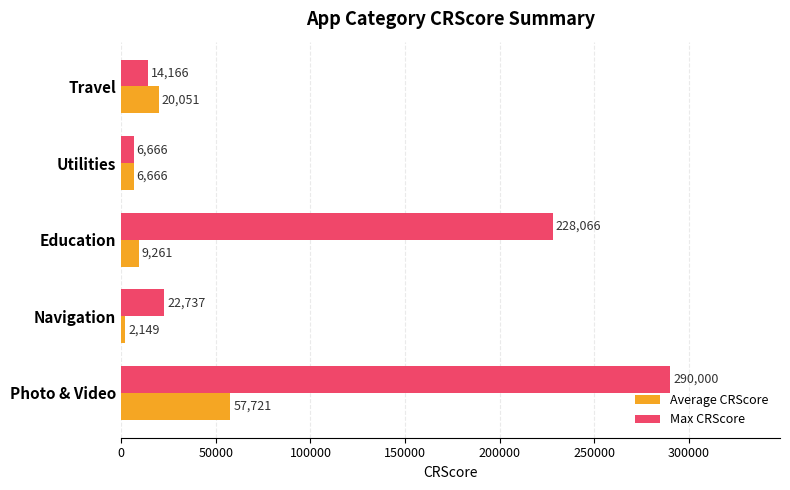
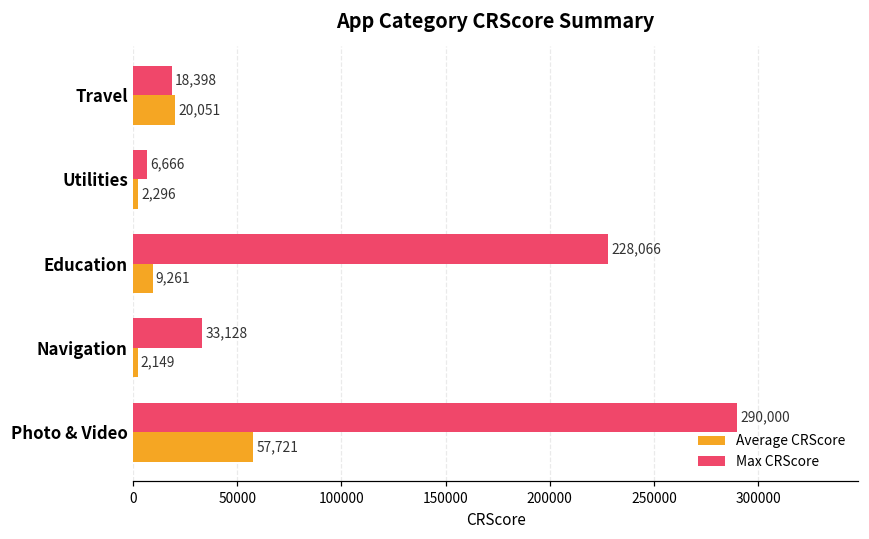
Max CRScore, Travel: 14,166 -> 18,398
Average CRScore, Utilities: 6,666 -> 2,296
Max CRScore, Navigation: 22,737 -> 33,128
